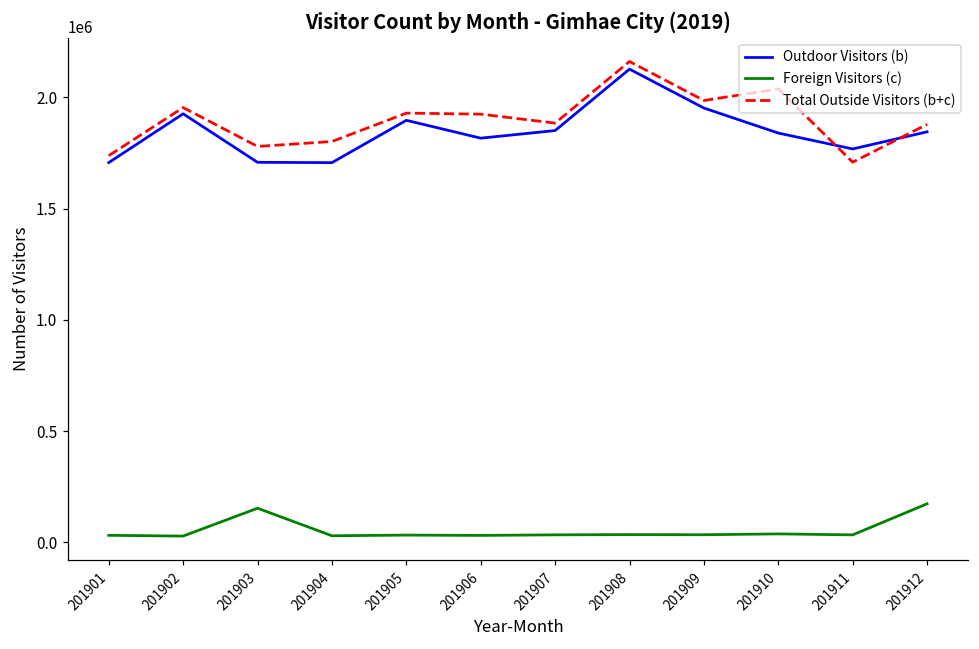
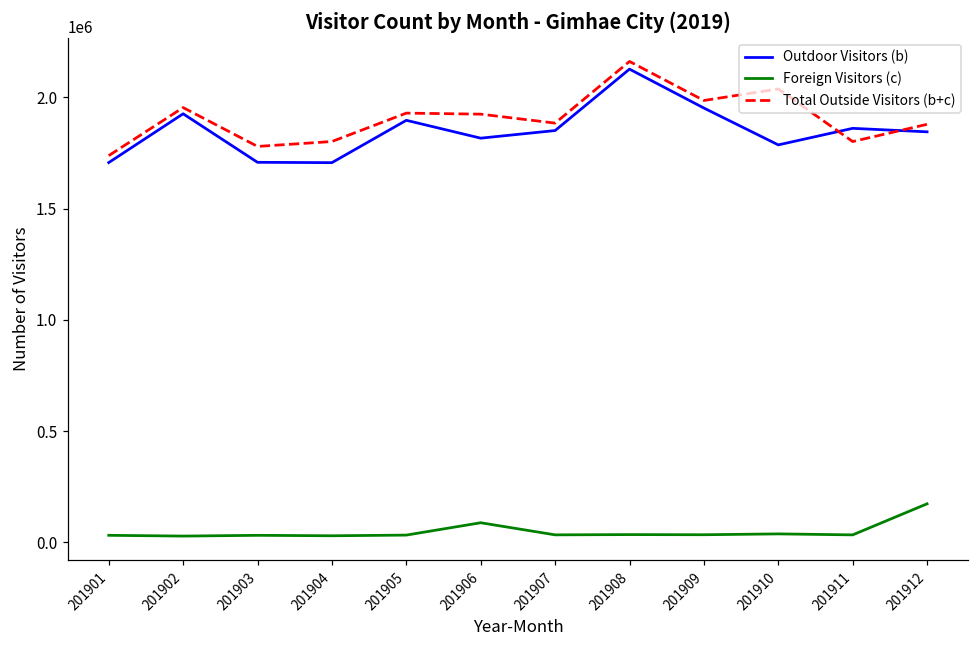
Foreign Visitors (c), 201903: 150000 -> 30000
Foreign Visitors (c), 201906: 30000 -> 90000
Outdoor Visitors (b), 201910: 1840000 -> 1790000
Outdoor Visitors (b), 201911: 1770000 -> 1860000
Total Outside Visitors (b+c), 201911: 1710000 -> 1800000
